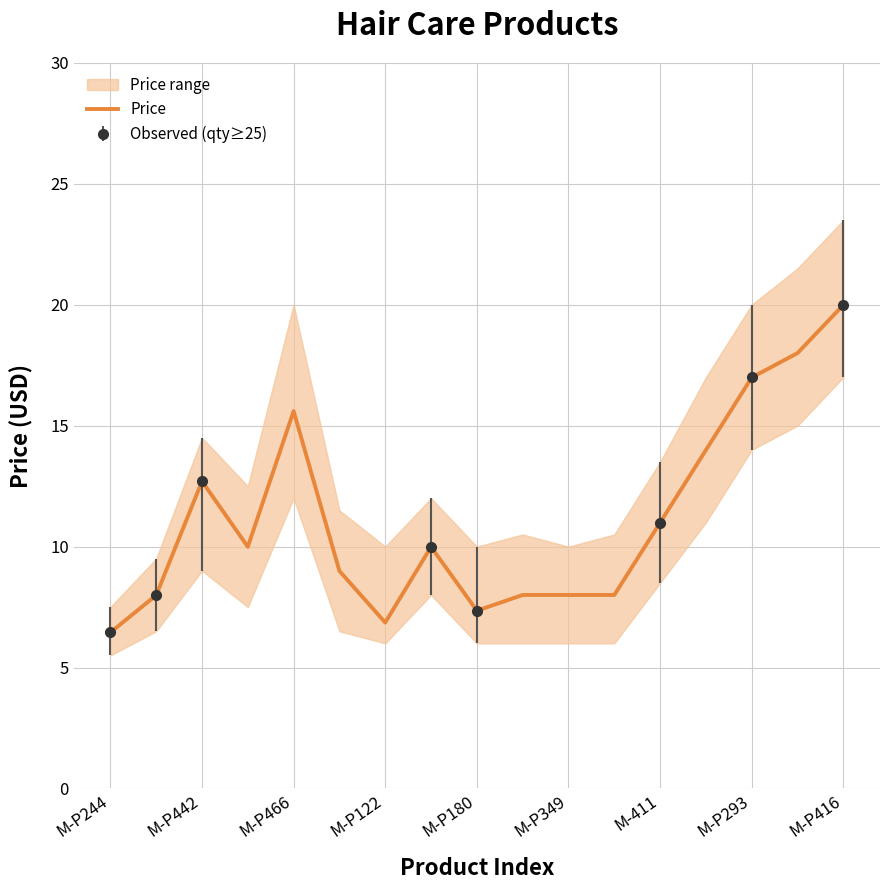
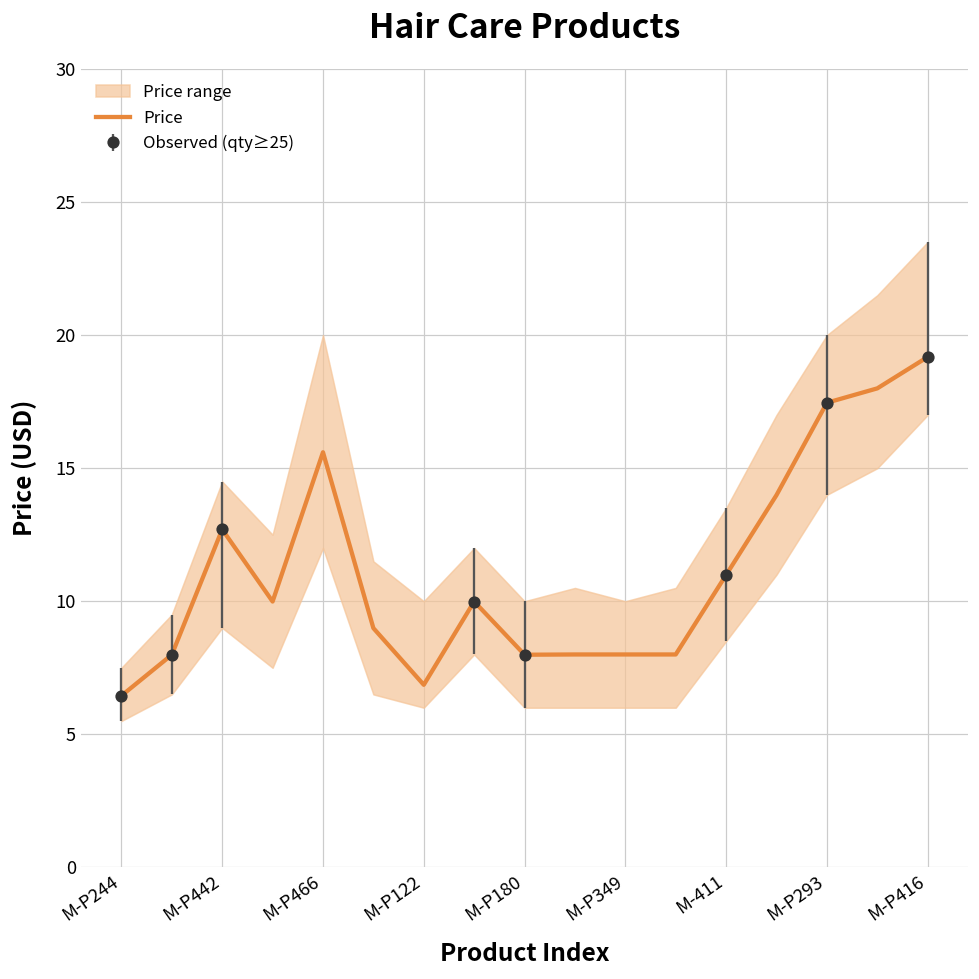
Price, M-P180: 7.4 -> 8.0
Price, M-P293: 17.0 -> 17.5
Price, M-P416: 20.0 -> 19.2
